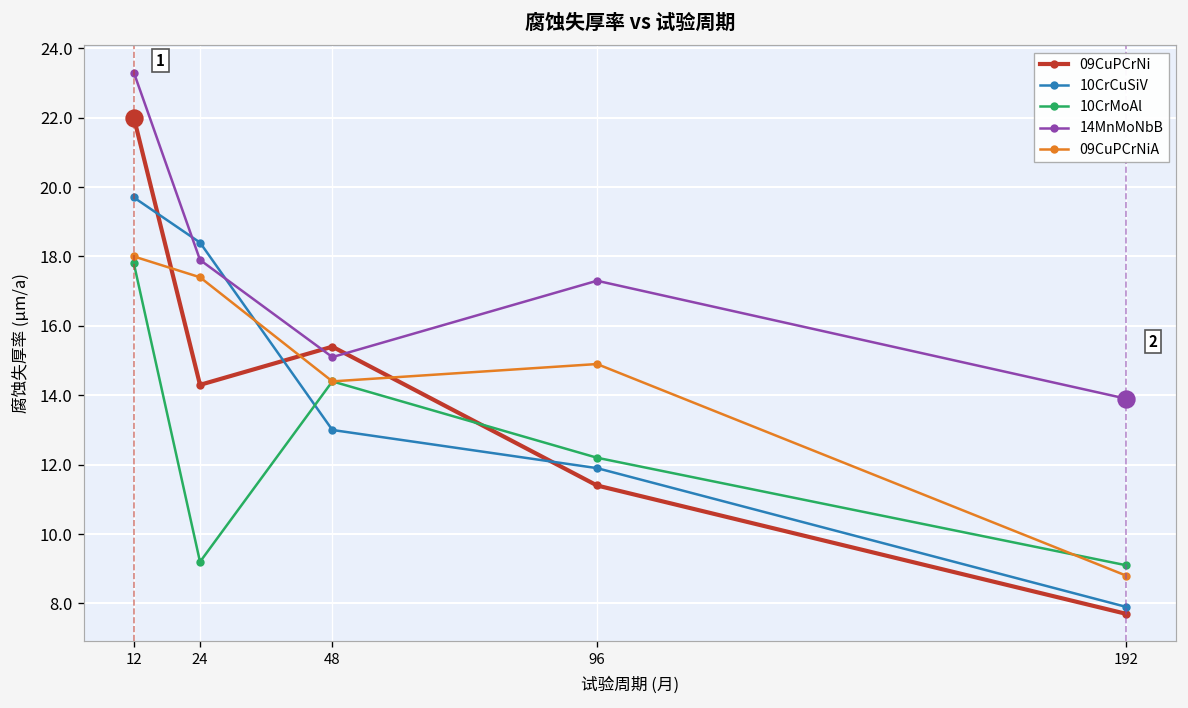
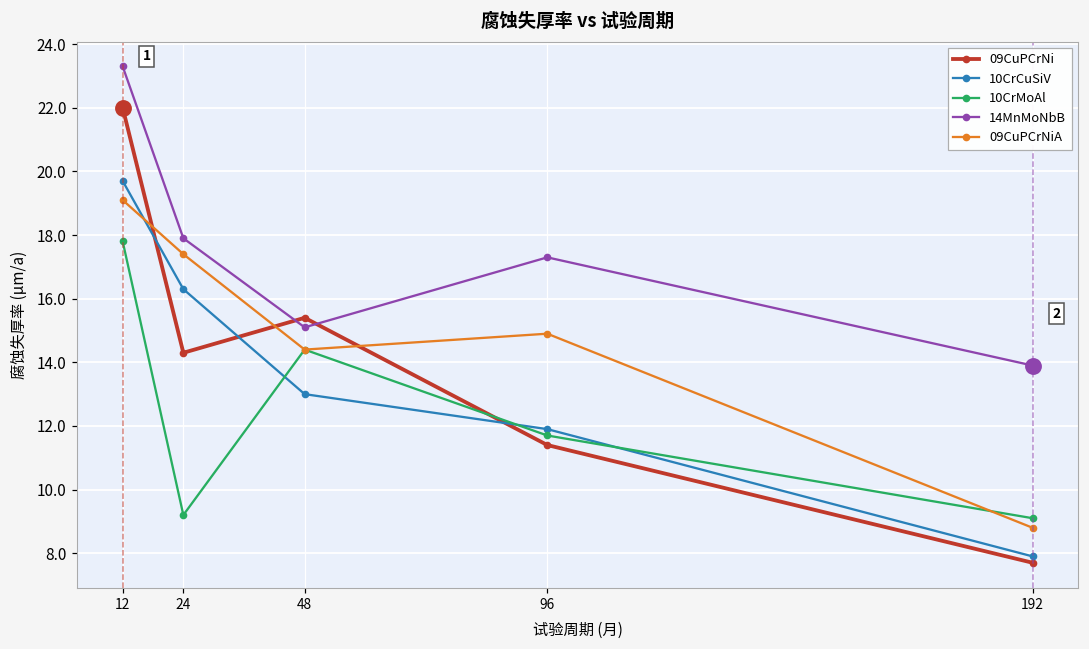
09CuPCrNiA, 12: 18.0 -> 19.1
10CrCuSiV, 24: 18.4 -> 16.3
10CrMoAl, 96: 12.2 -> 11.7
